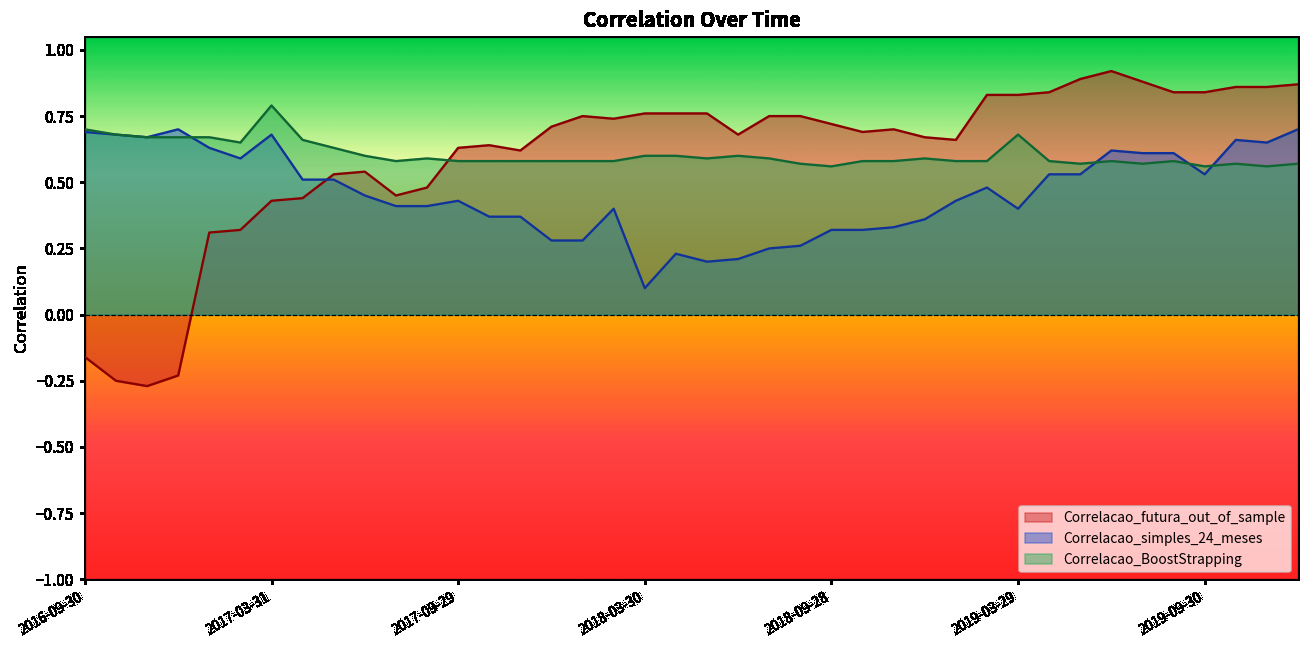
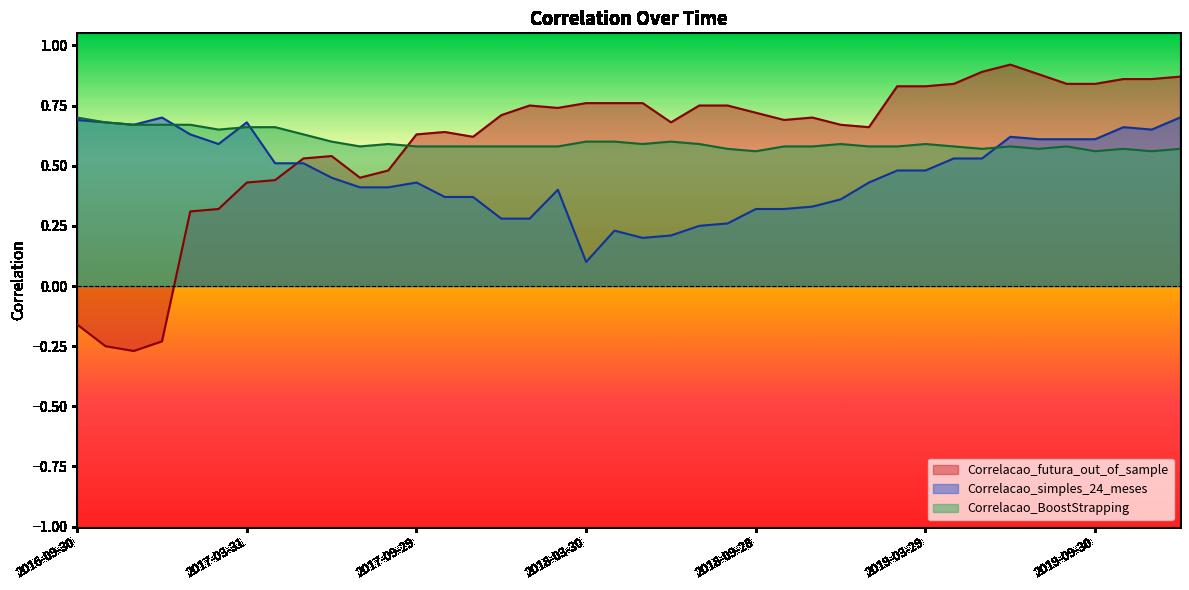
Correlacao_BoostStrapping, 2017-03-31: 0.79 -> 0.66
Correlacao_simples_24_meses, 2019-03-29: 0.40 -> 0.48
Correlacao_BoostStrapping, 2019-03-29: 0.68 -> 0.59
Correlacao_simples_24_meses, 2019-09-30: 0.53 -> 0.61
